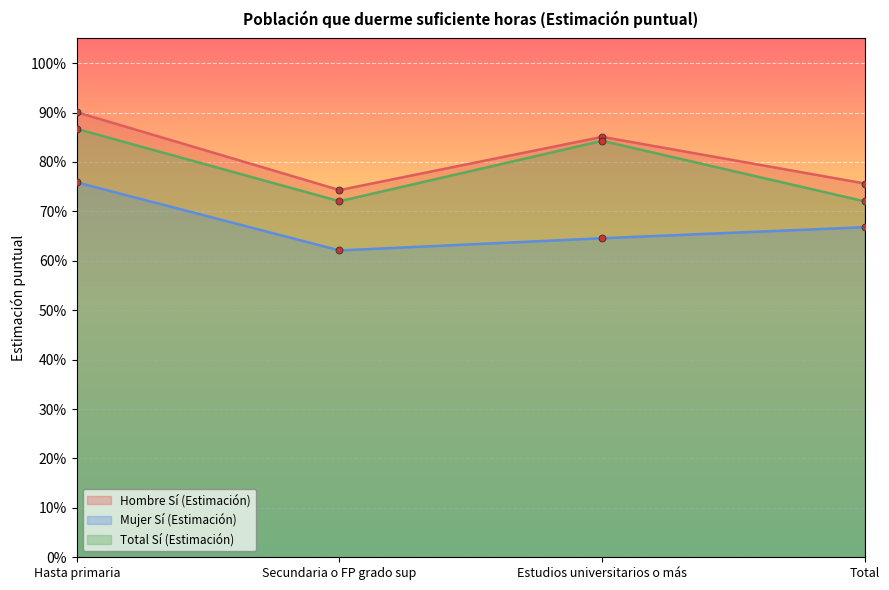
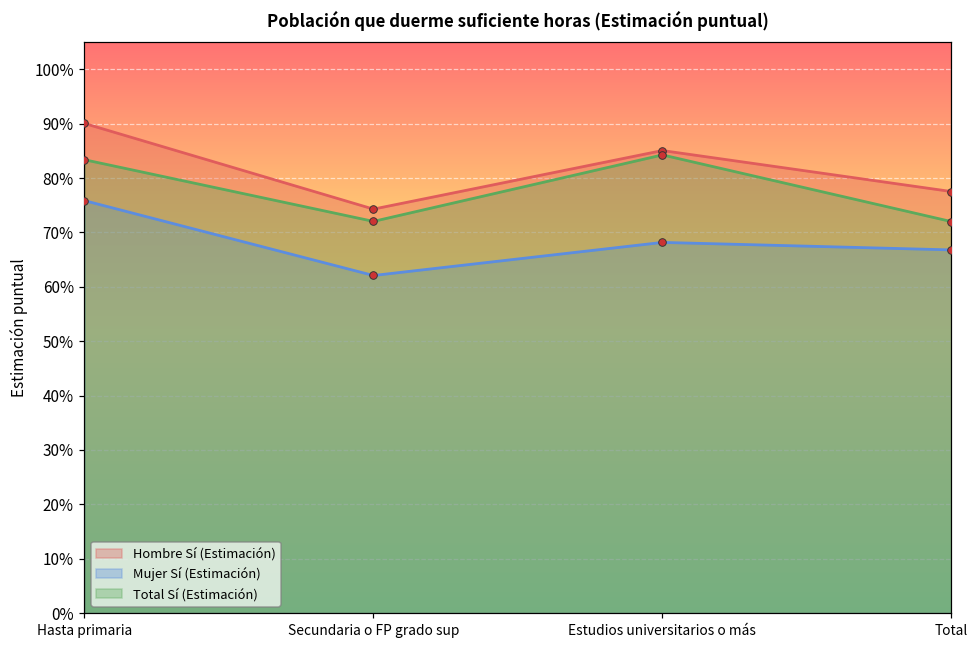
Total Sí (Estimación), Hasta primaria: 87% -> 83%
Mujer Sí (Estimación), Estudios universitarios o más: 65% -> 68%
Hombre Sí (Estimación), Total: 76% -> 78%
